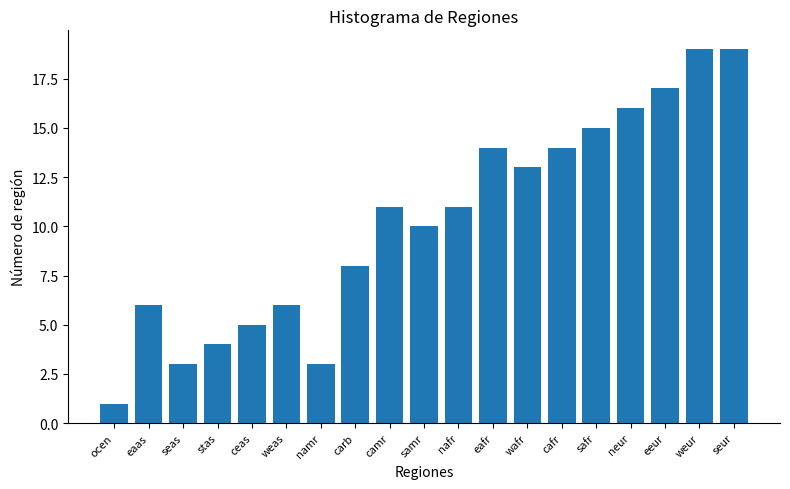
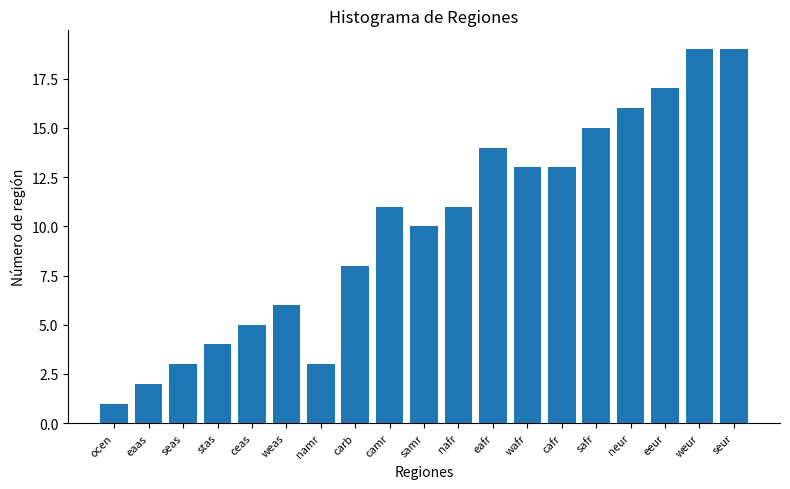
eaas: 6 -> 2
cafr: 14 -> 13
